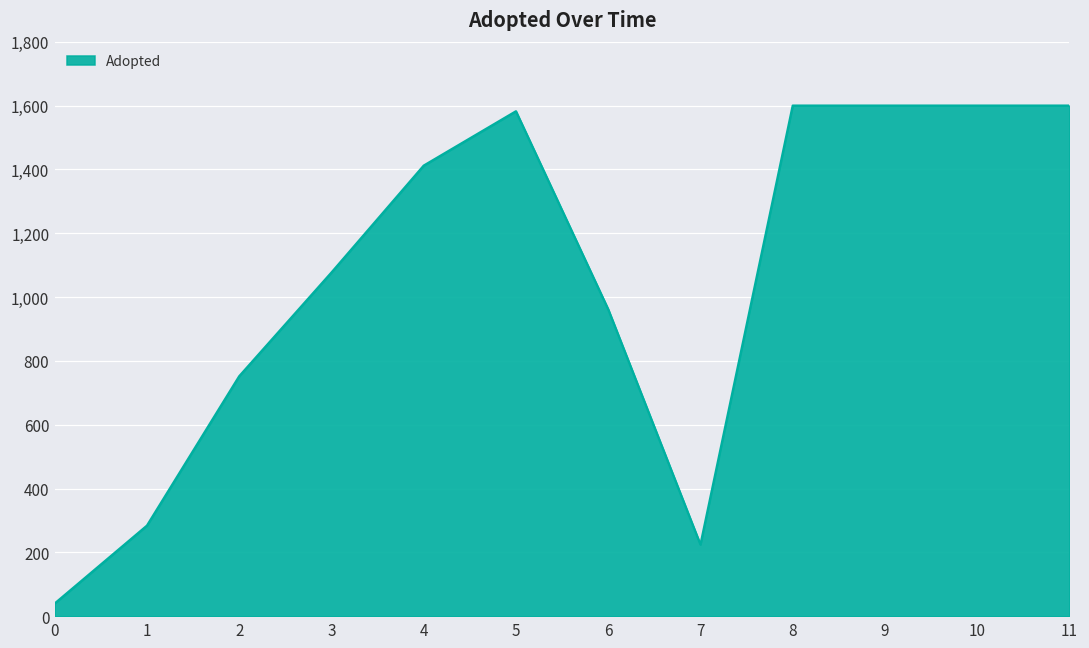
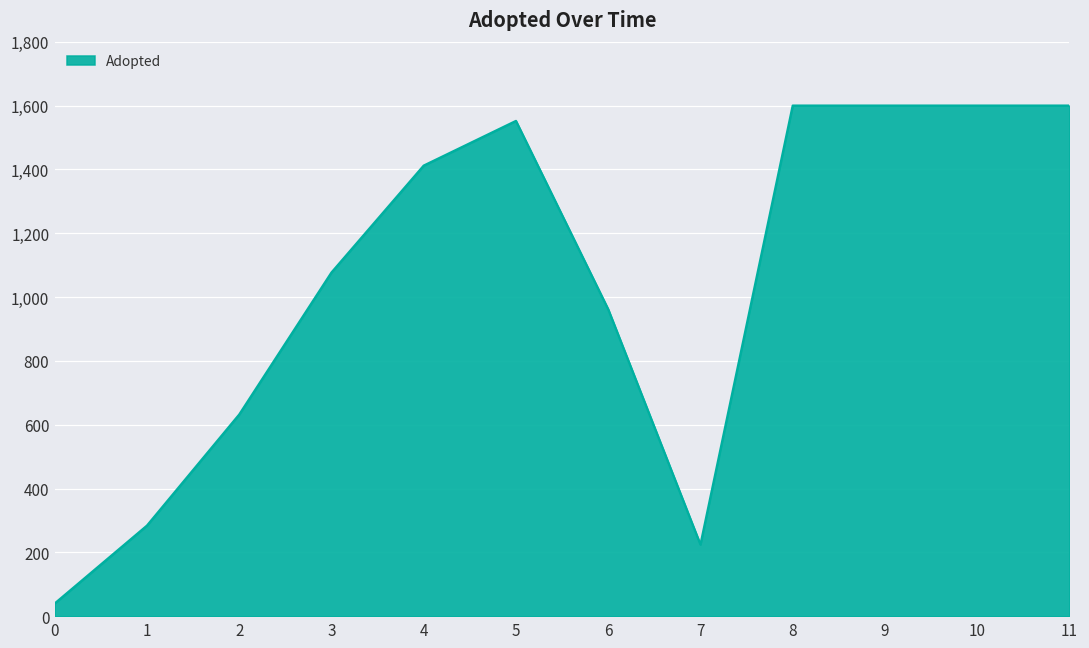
2: 750 -> 630
5: 1,580 -> 1,550
